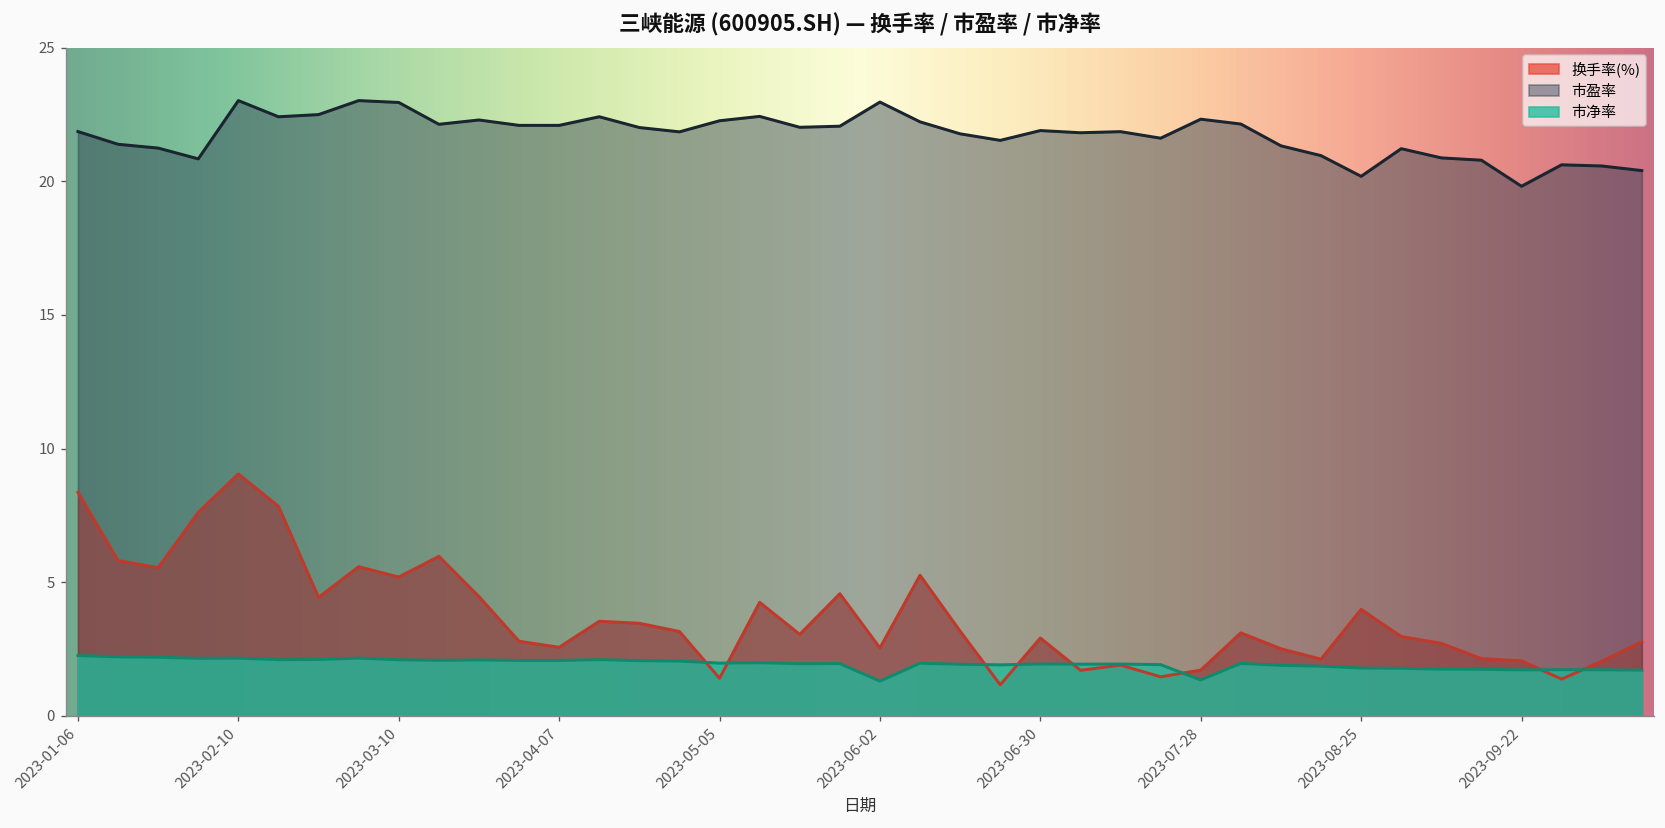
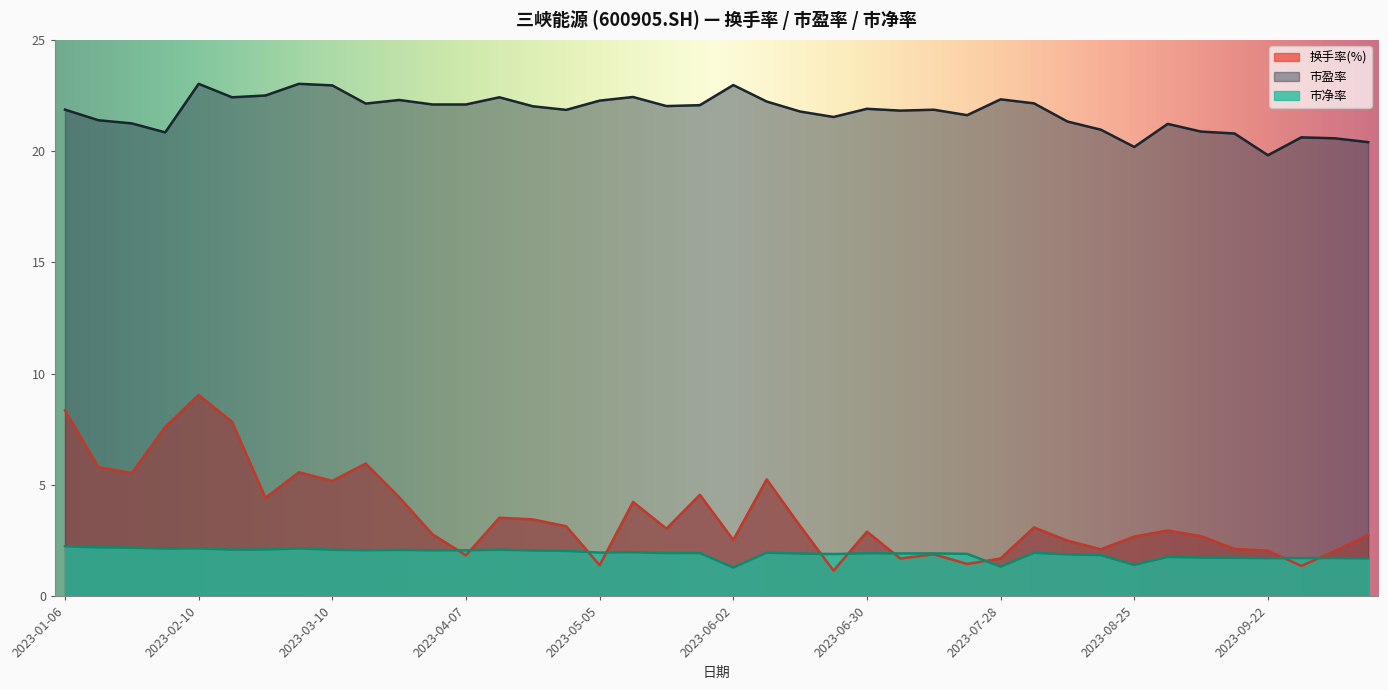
换手率(%), 2023-04-07: 2.6 -> 1.8
换手率(%), 2023-08-25: 4.0 -> 2.7
市净率, 2023-08-25: 1.8 -> 1.4
